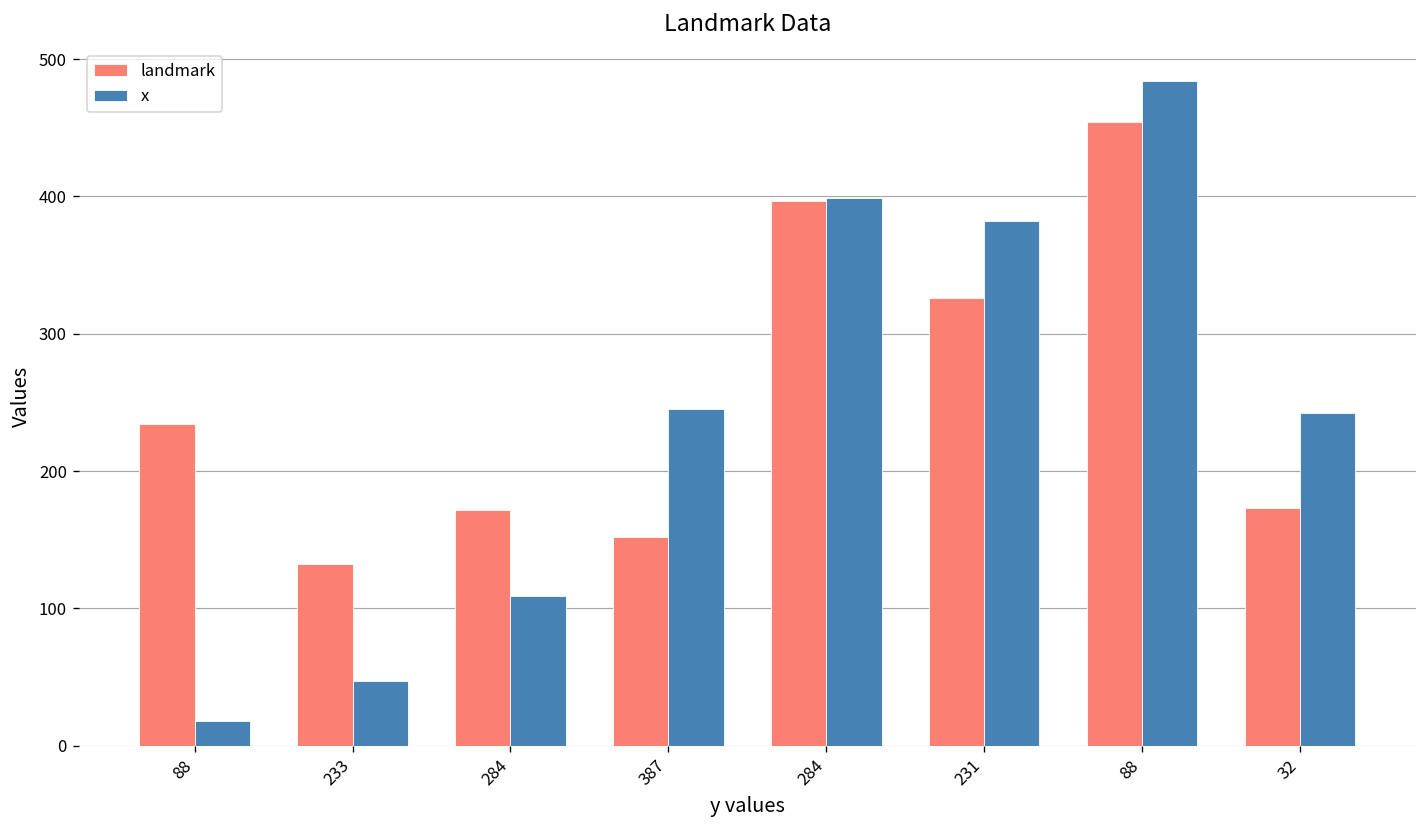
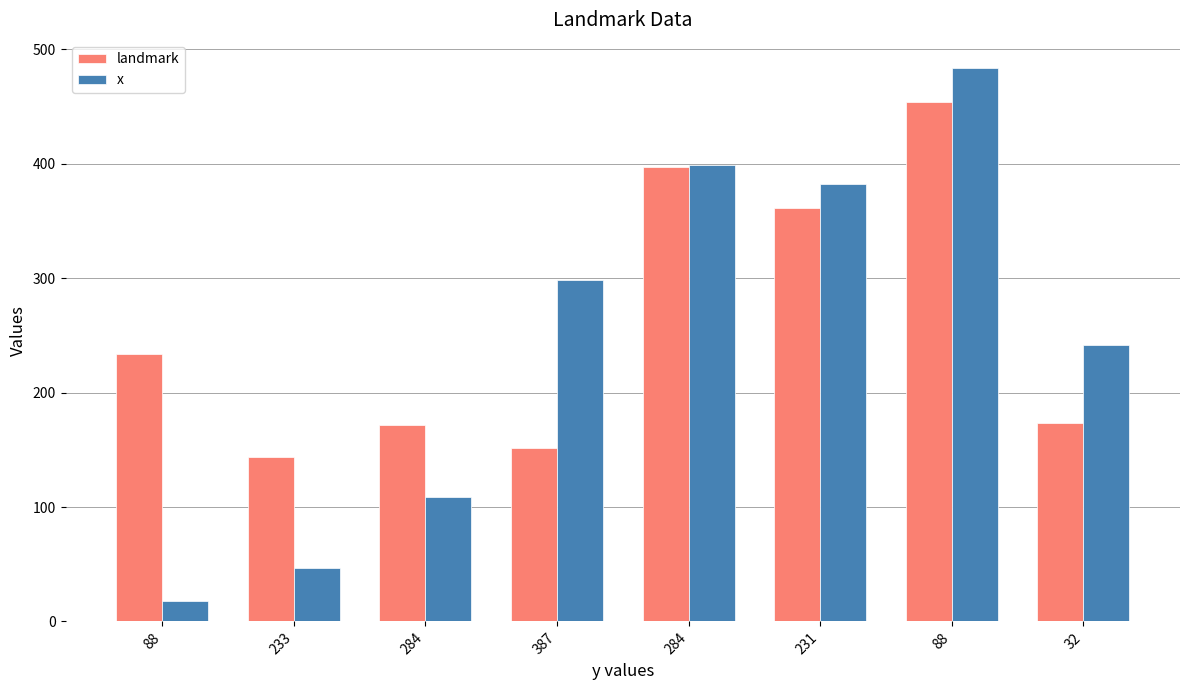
landmark, 233: 132 -> 144
x, 387: 245 -> 298
landmark, 231: 326 -> 361
